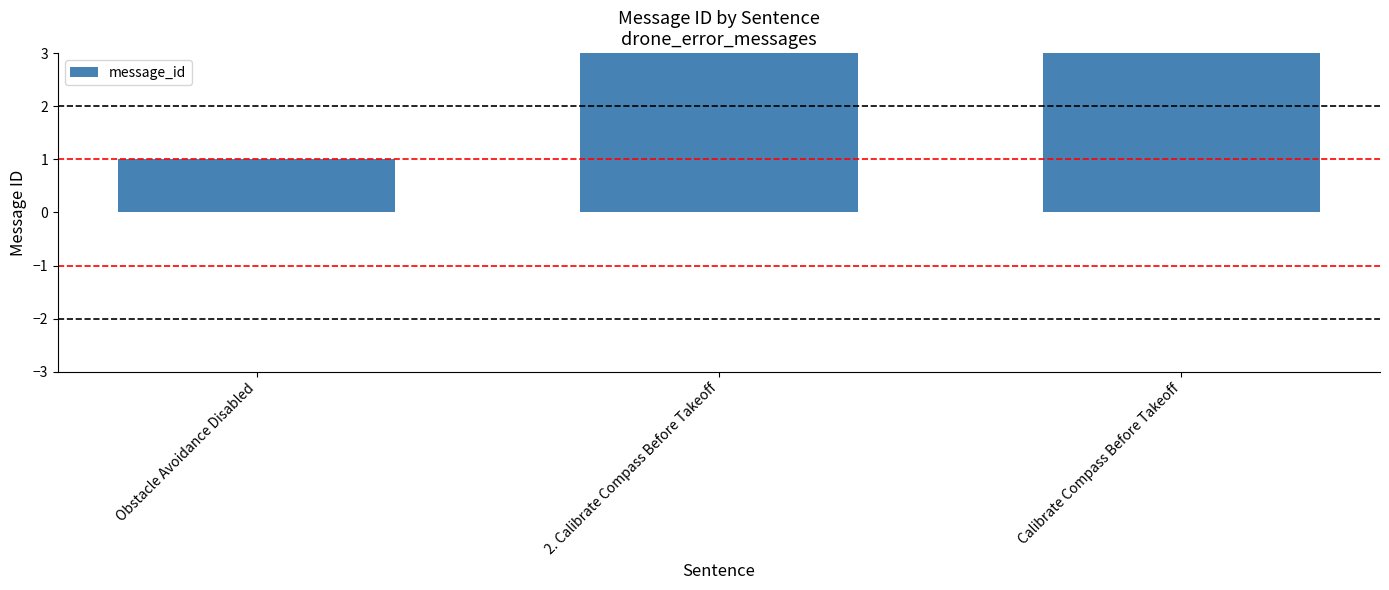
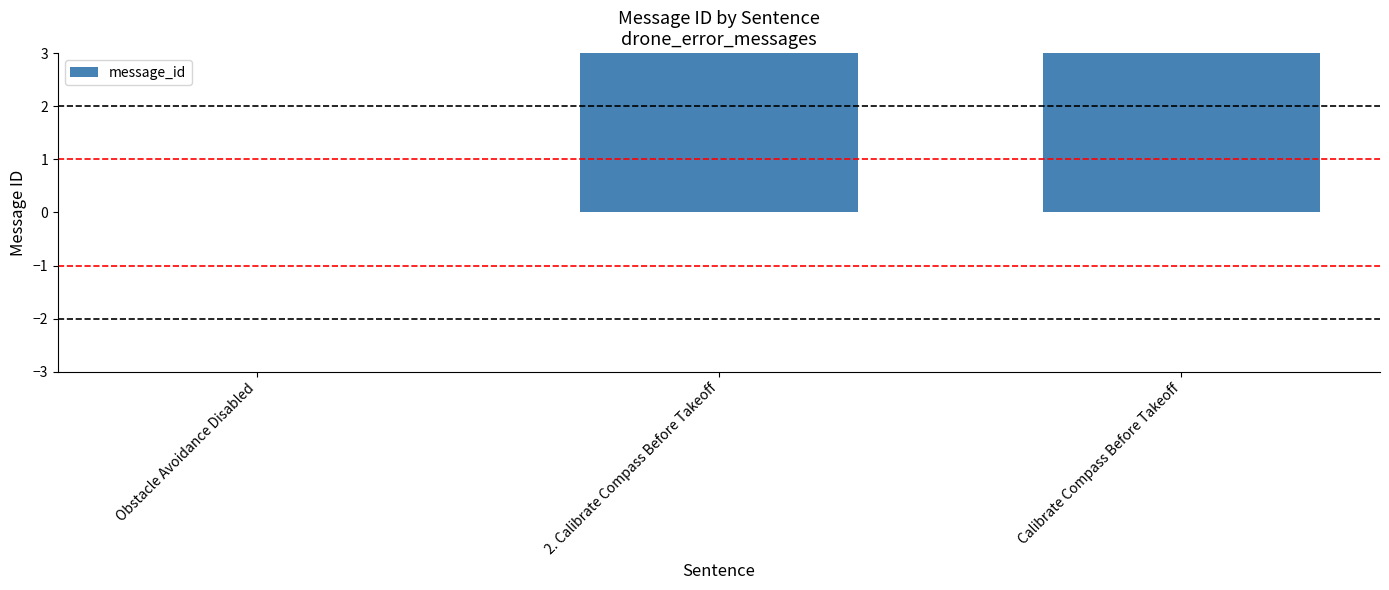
Obstacle Avoidance Disabled: 1 -> 0
